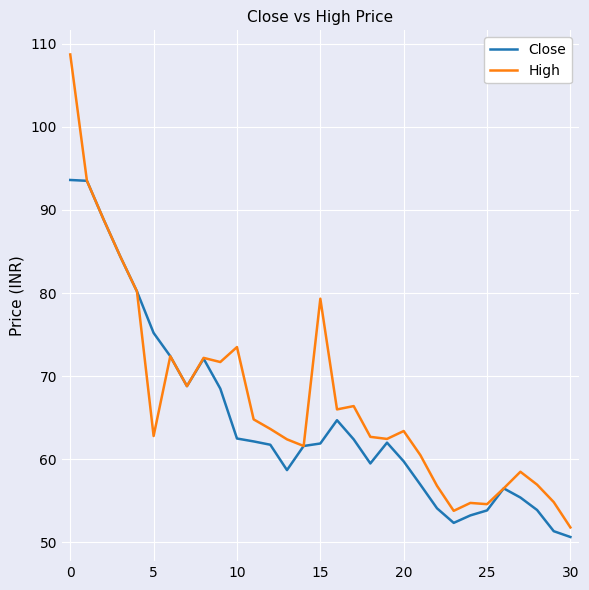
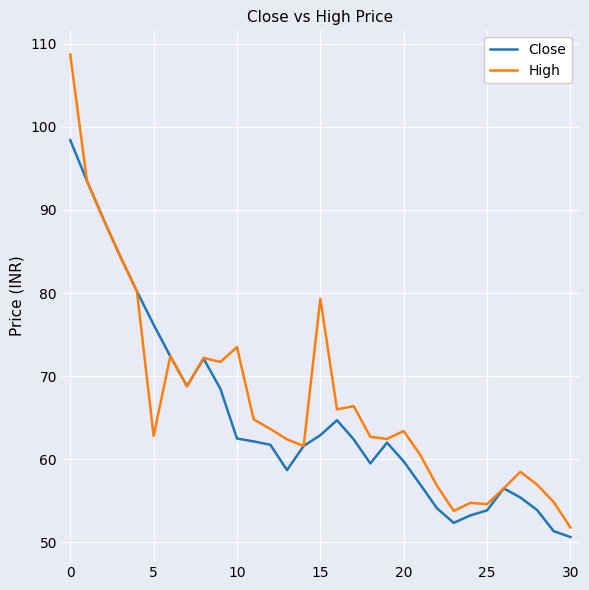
Close, 0: 94 -> 98
Close, 5: 75 -> 76
Close, 15: 62 -> 63
